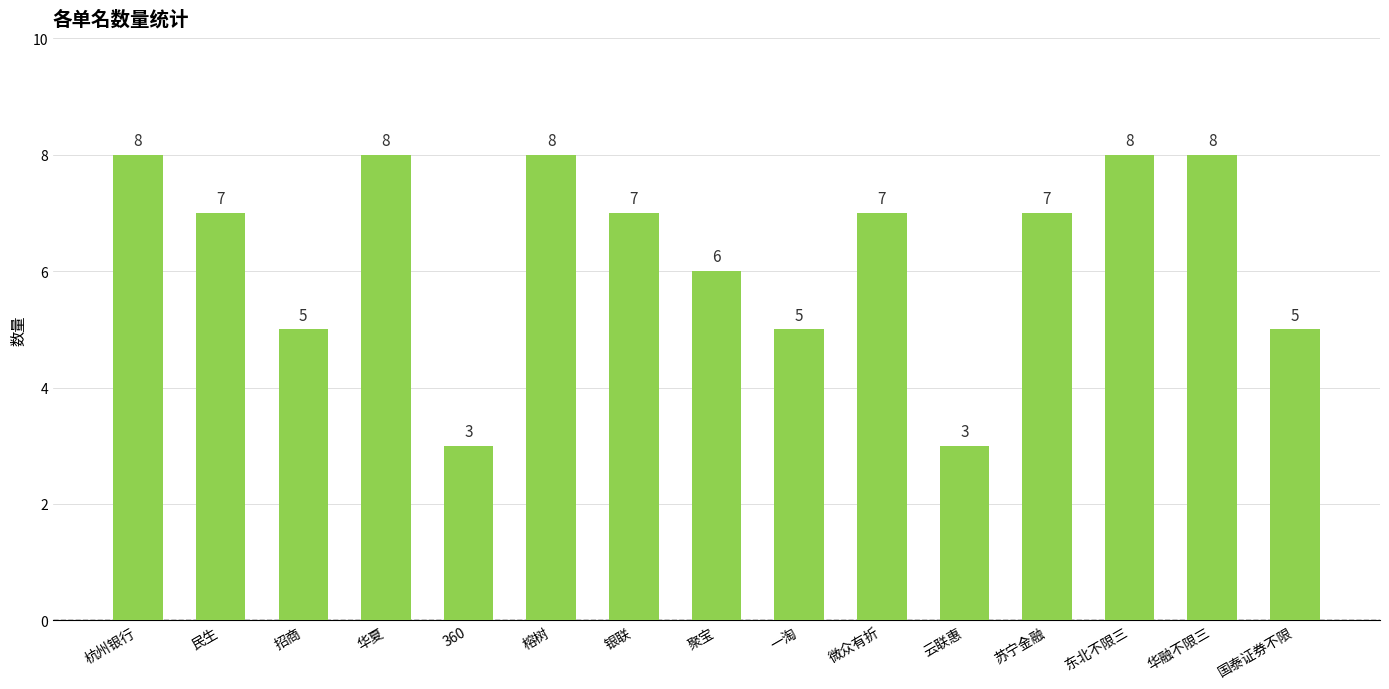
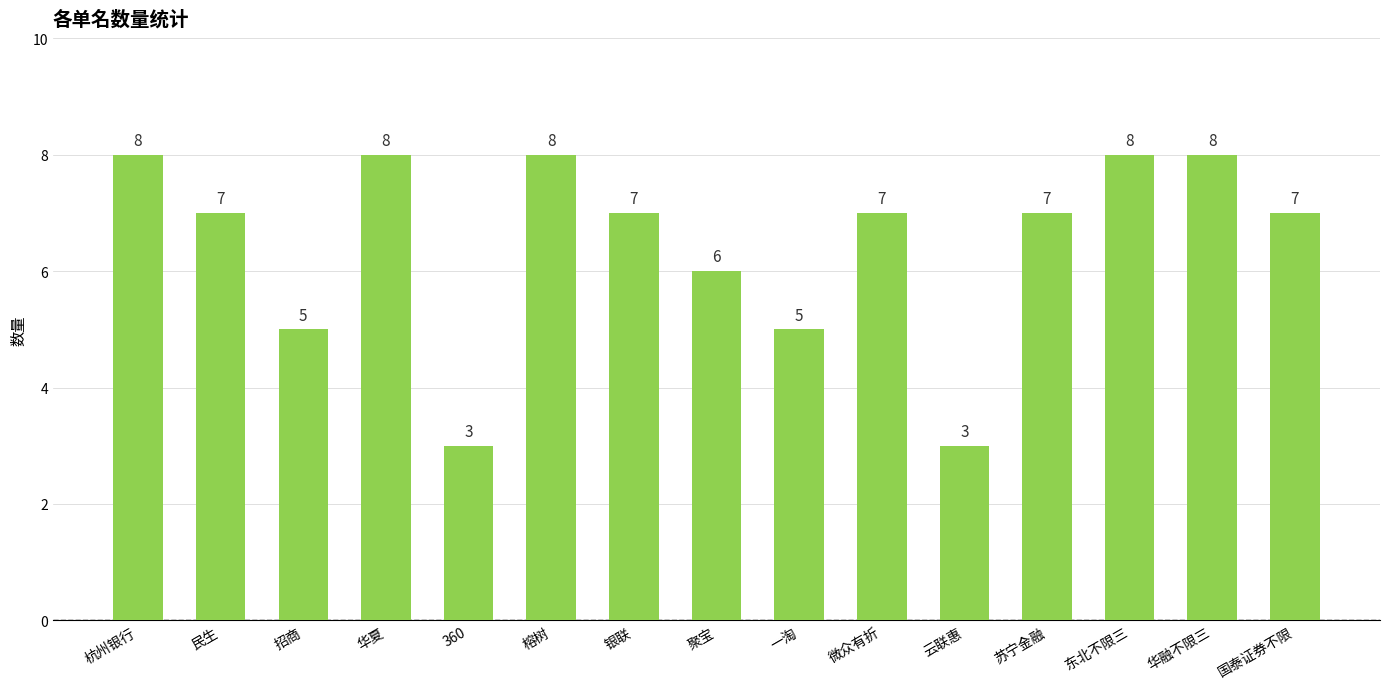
国泰证券不限: 5 -> 7
